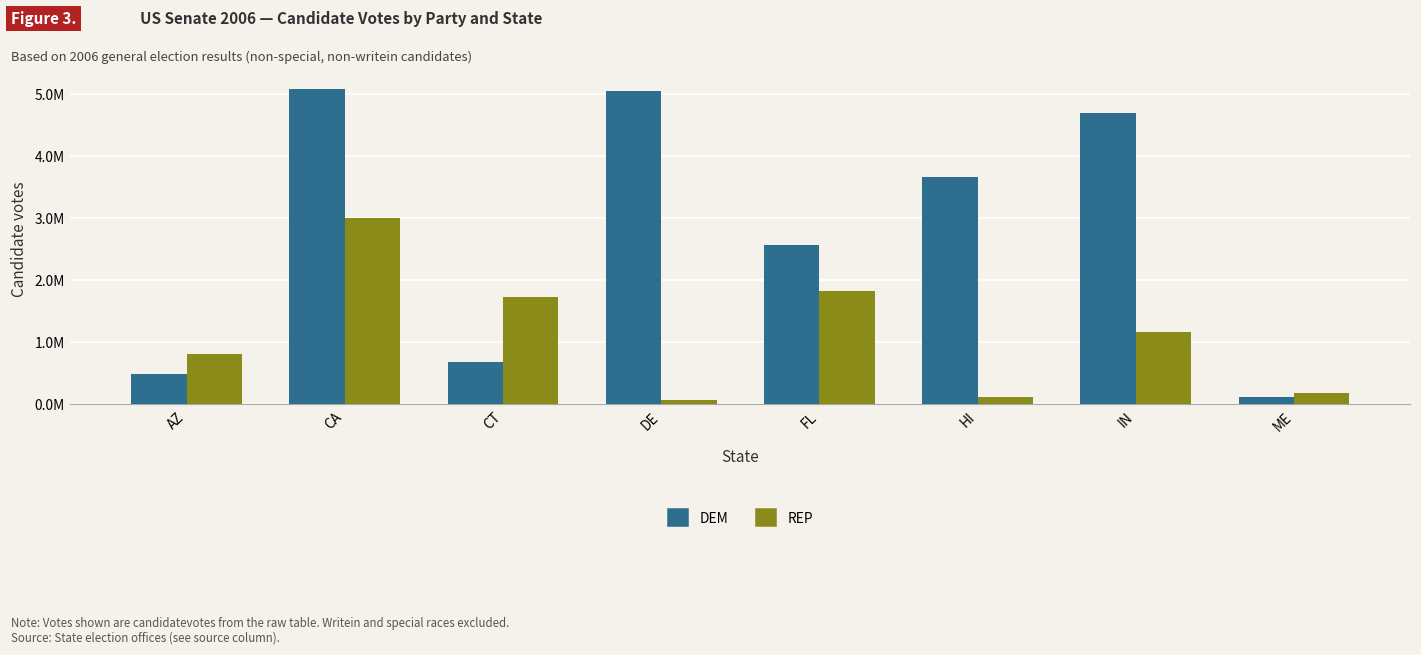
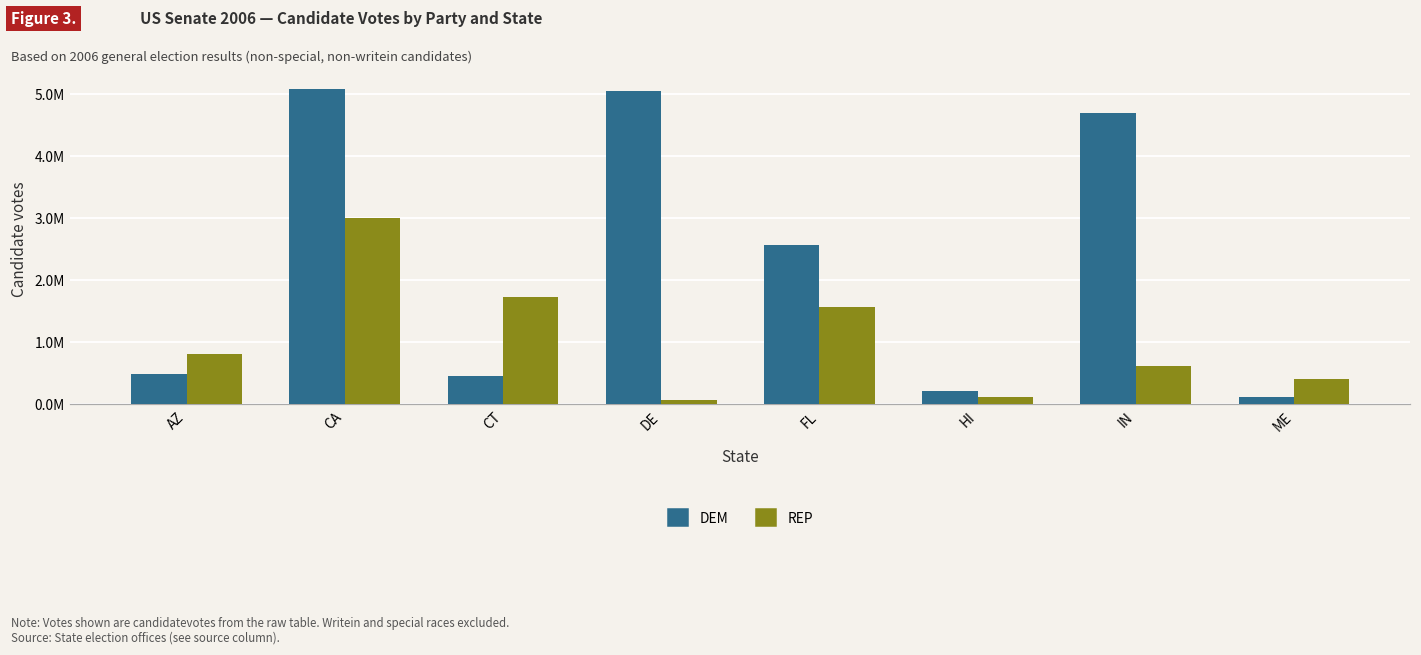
DEM, CT: 700000 -> 500000
REP, FL: 1800000 -> 1600000
DEM, HI: 3700000 -> 200000
REP, IN: 1200000 -> 600000
REP, ME: 200000 -> 400000
